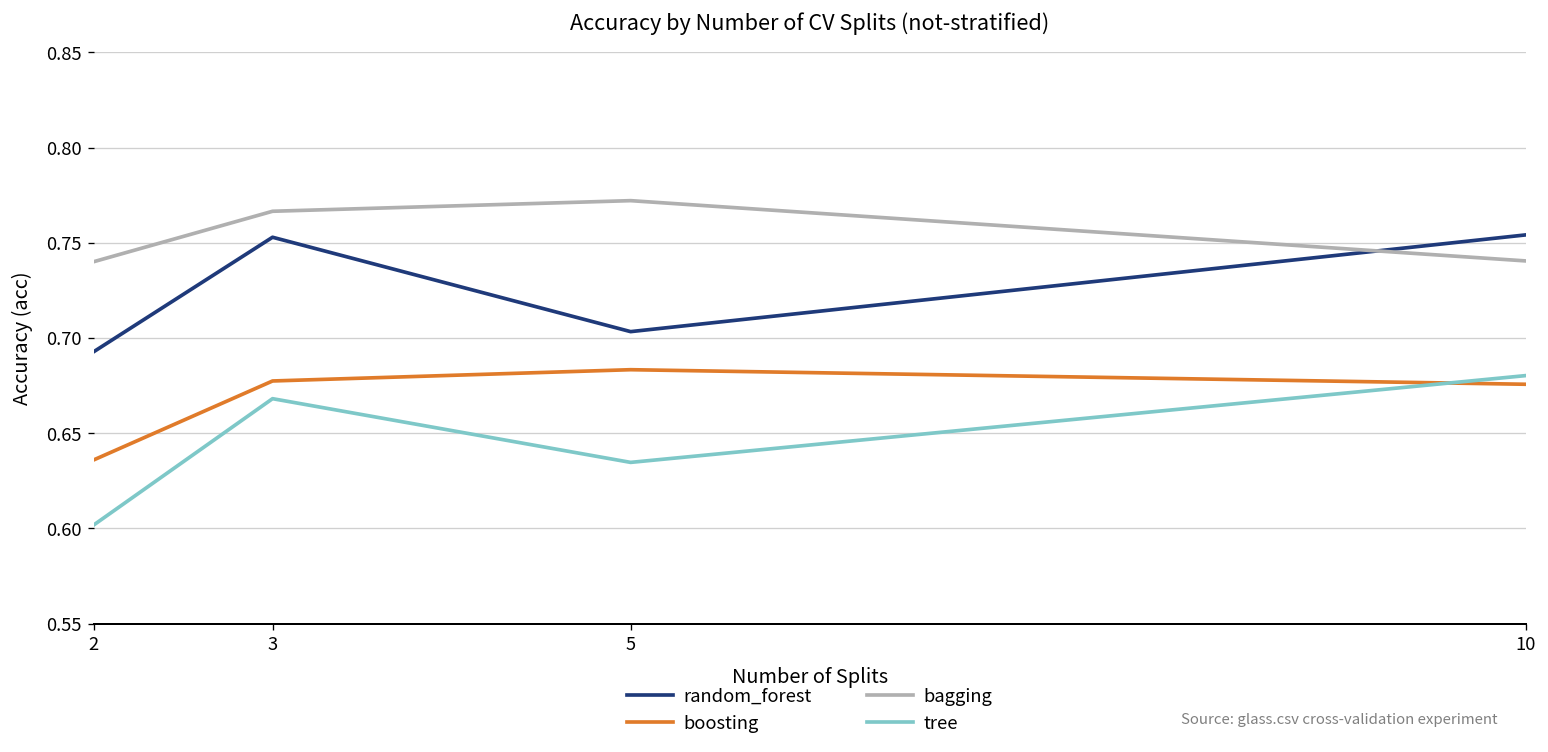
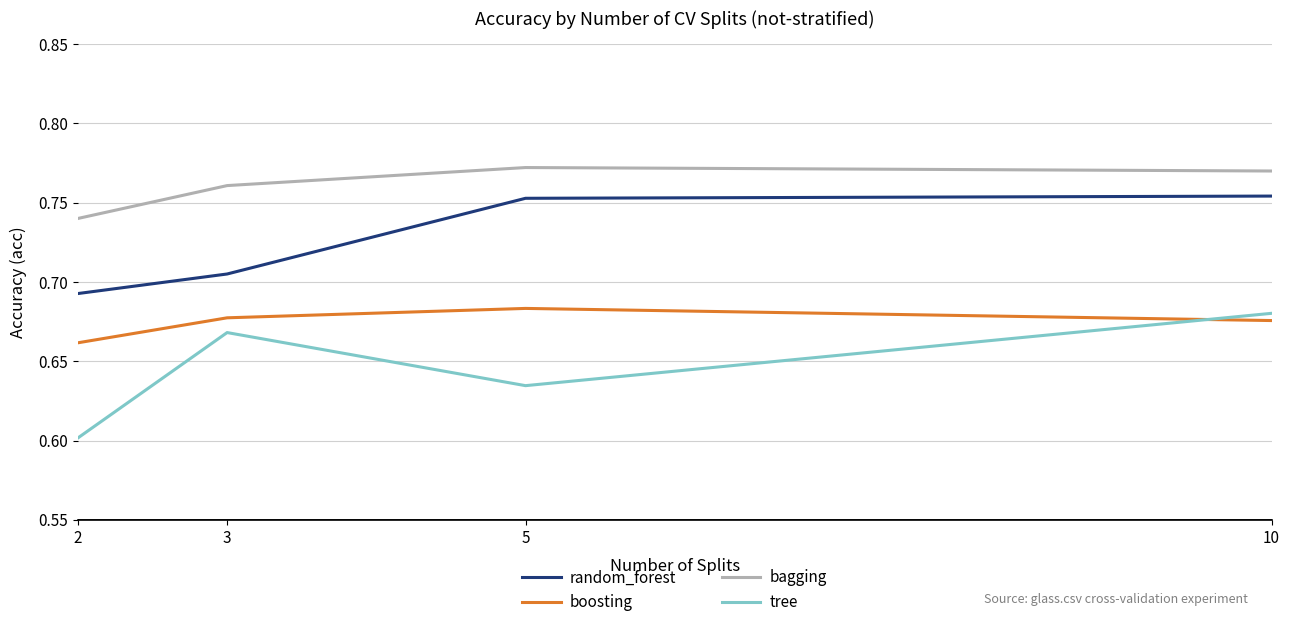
boosting, 2: 0.636 -> 0.662
random_forest, 3: 0.753 -> 0.705
bagging, 3: 0.767 -> 0.761
random_forest, 5: 0.703 -> 0.753
bagging, 10: 0.740 -> 0.770
